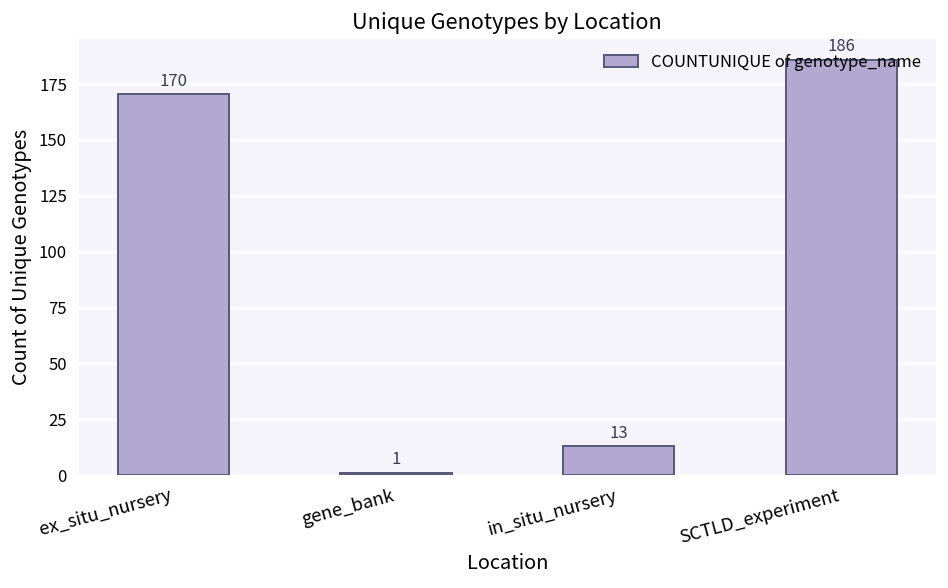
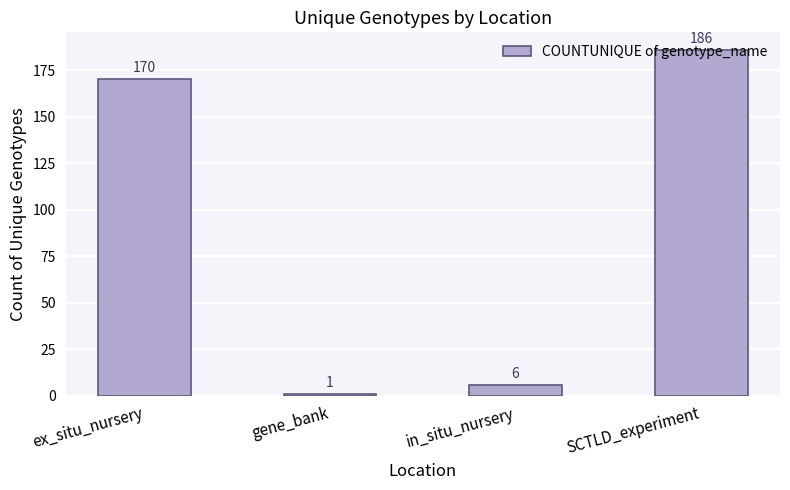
in_situ_nursery: 13 -> 6
